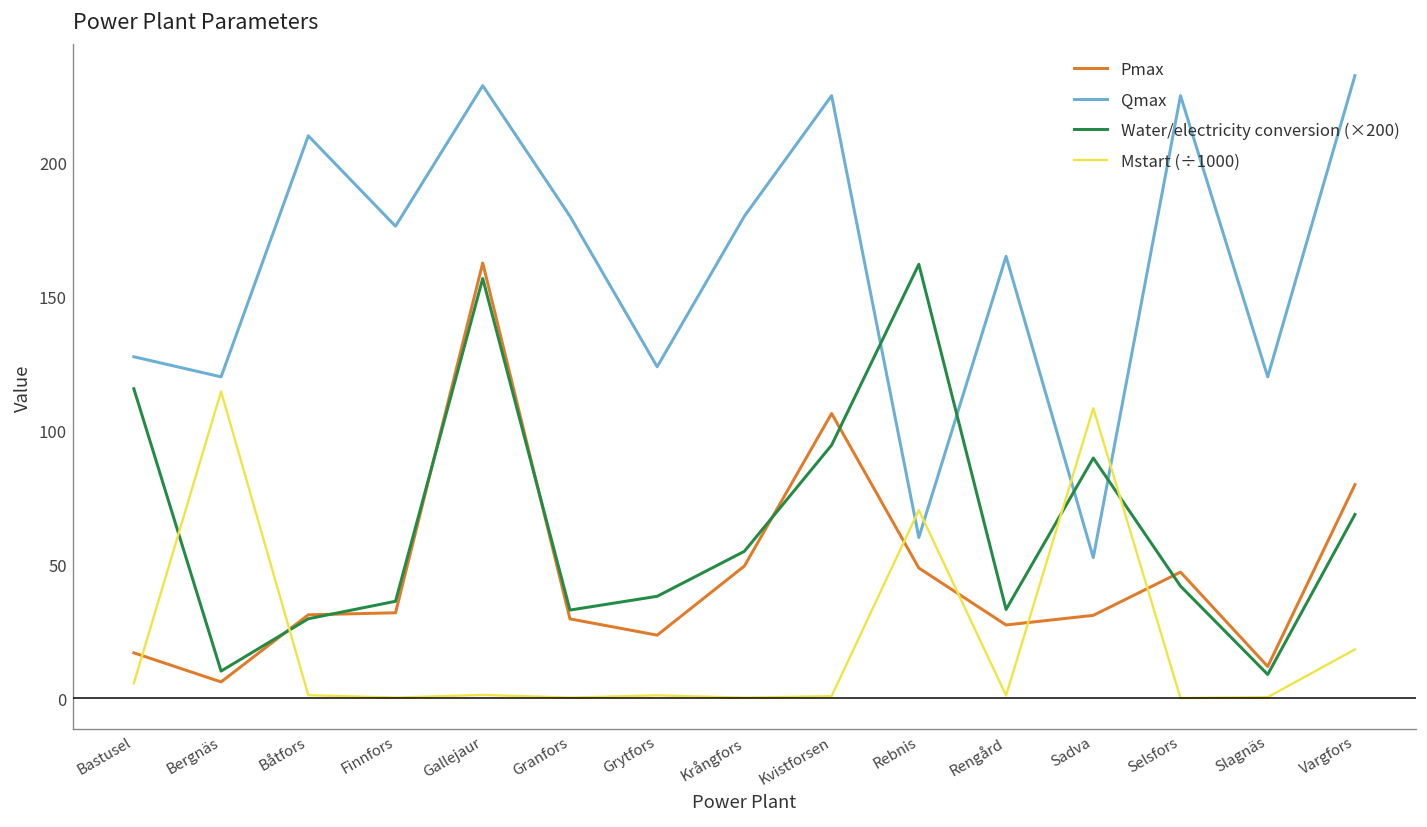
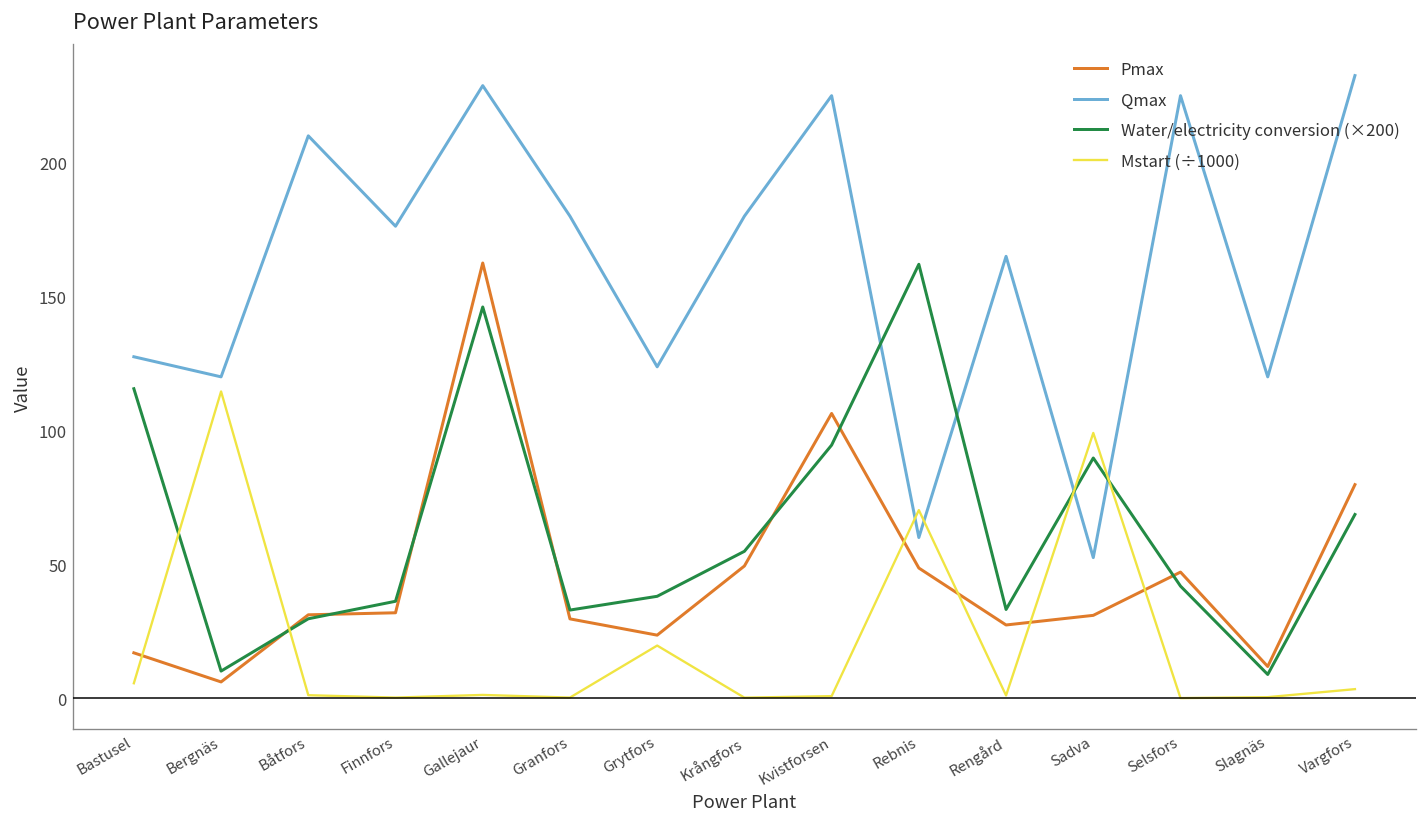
Water/electricity conversion (×200), Gallejaur: 157 -> 146
Mstart (÷1000), Grytfors: 1 -> 20
Mstart (÷1000), Sadva: 108 -> 99
Mstart (÷1000), Vargfors: 18 -> 3
